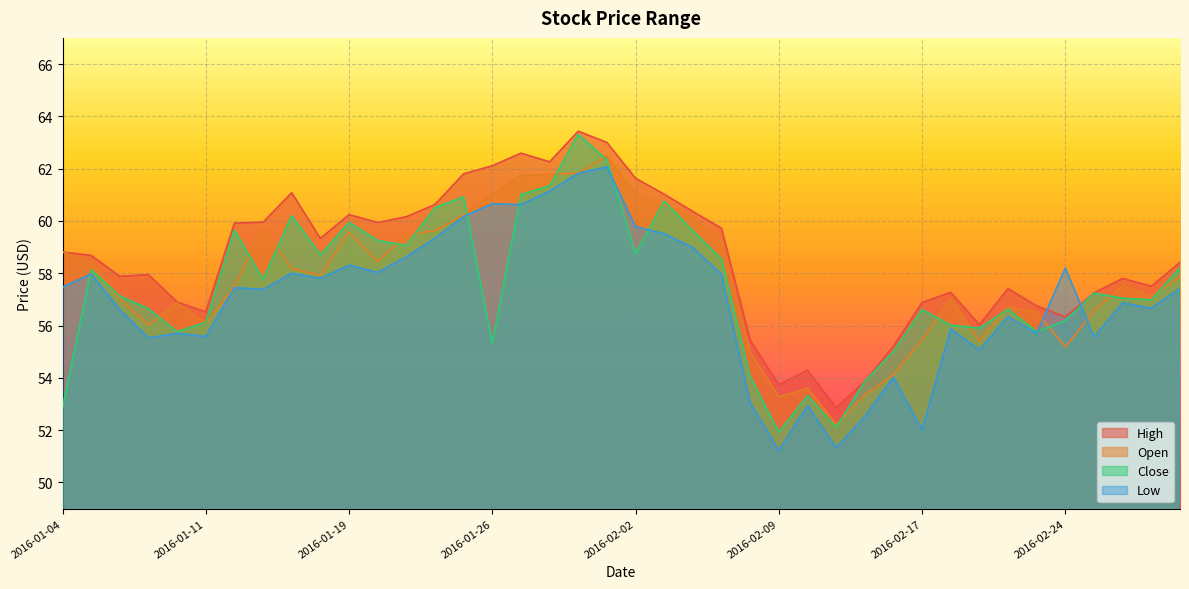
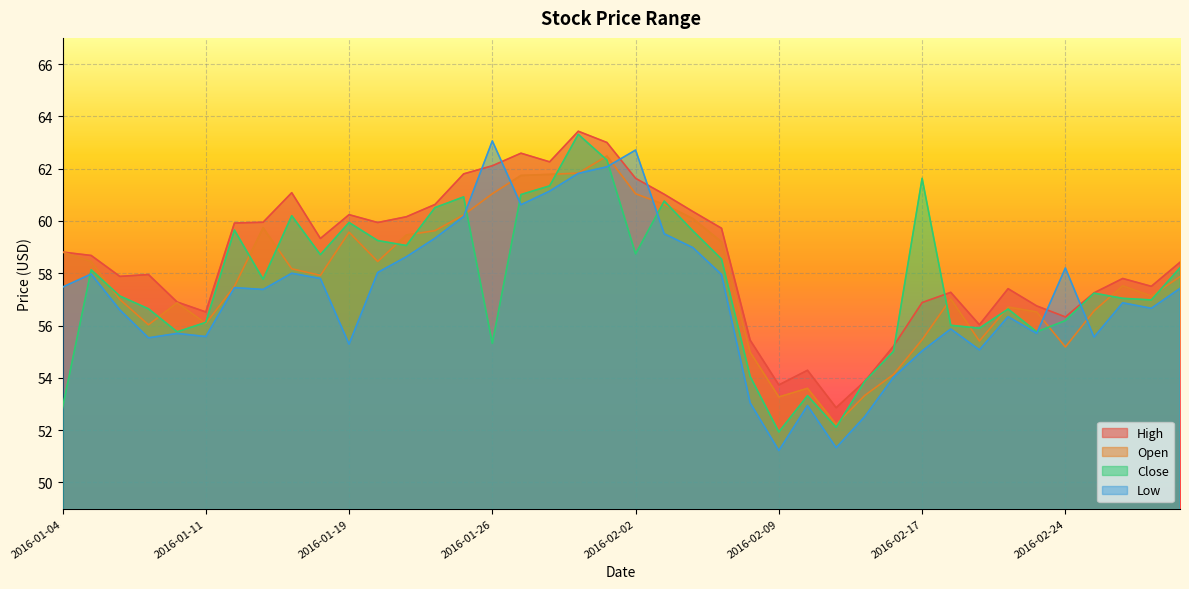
Low, 2016-01-19: 58.3 -> 55.3
Low, 2016-01-26: 60.7 -> 63.1
Low, 2016-02-02: 59.8 -> 62.7
Close, 2016-02-17: 56.6 -> 61.6
Low, 2016-02-17: 52.0 -> 55.0
